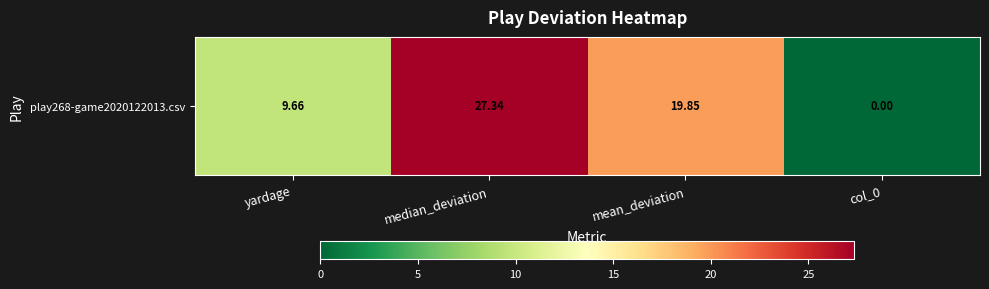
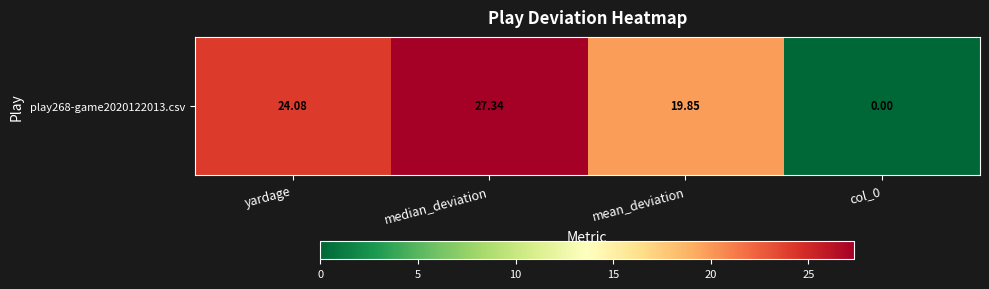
play268-game2020122013.csv, yardage: 9.66 -> 24.08
